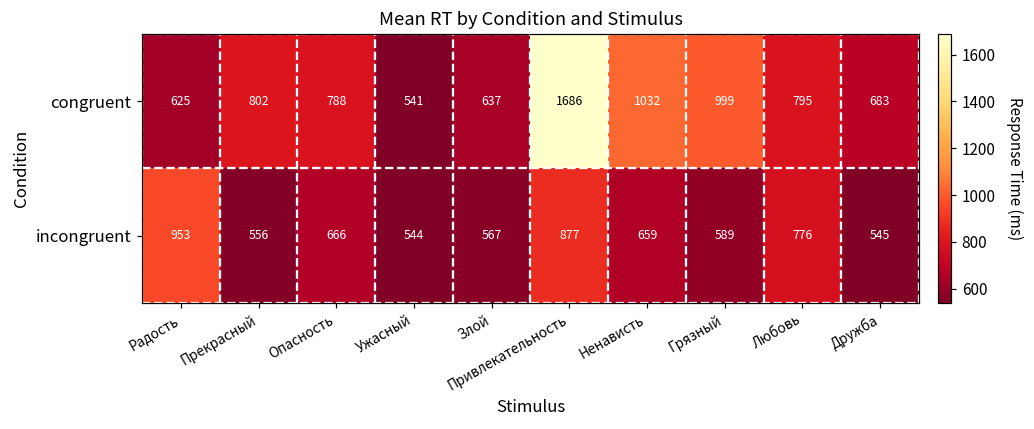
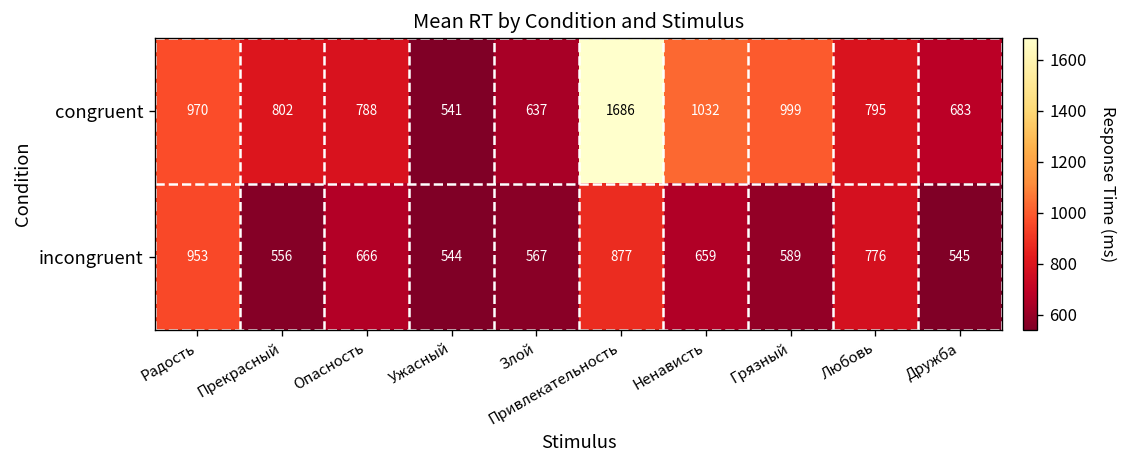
congruent, Радость: 625 -> 970
